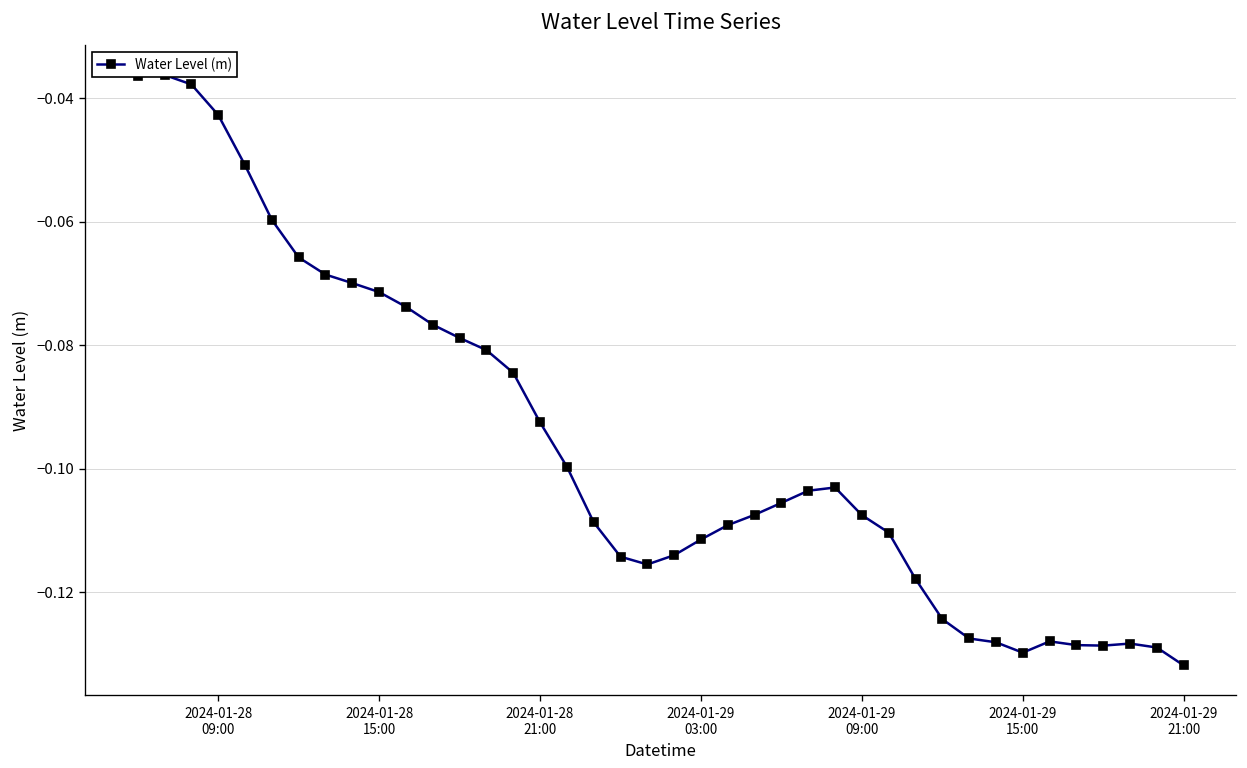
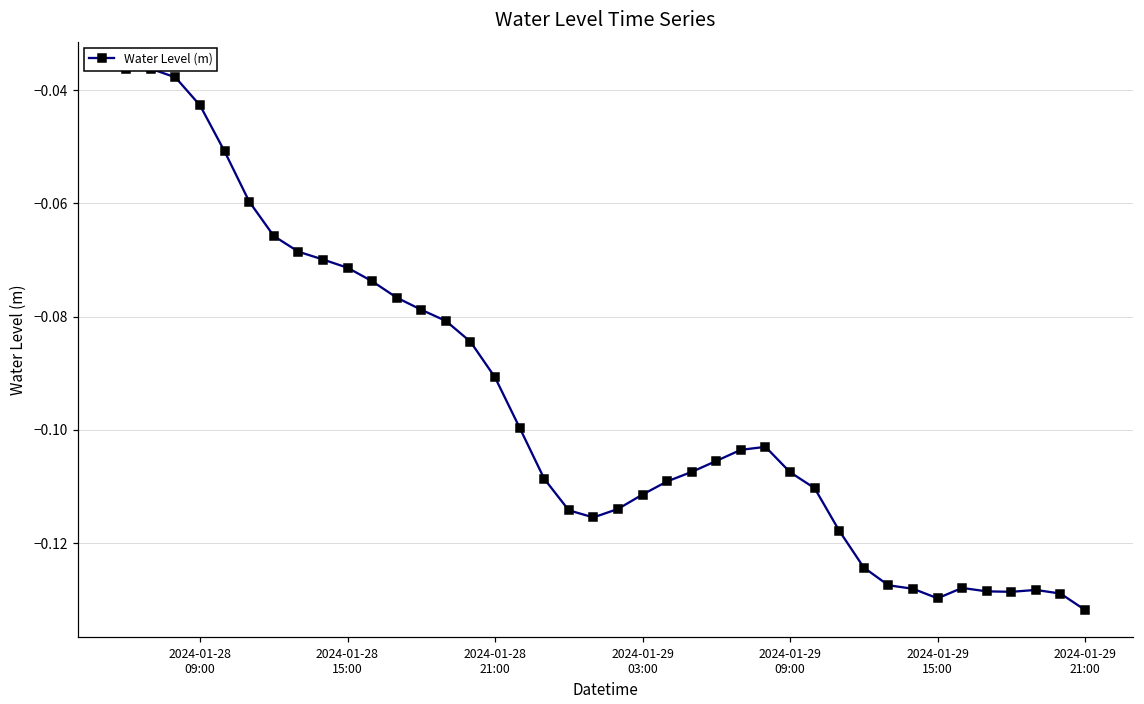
2024-01-28 21:00: -0.092 -> -0.091
